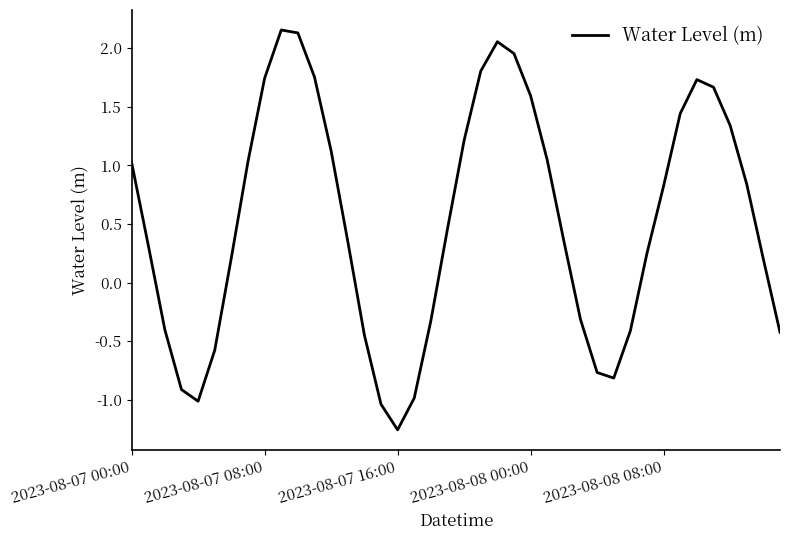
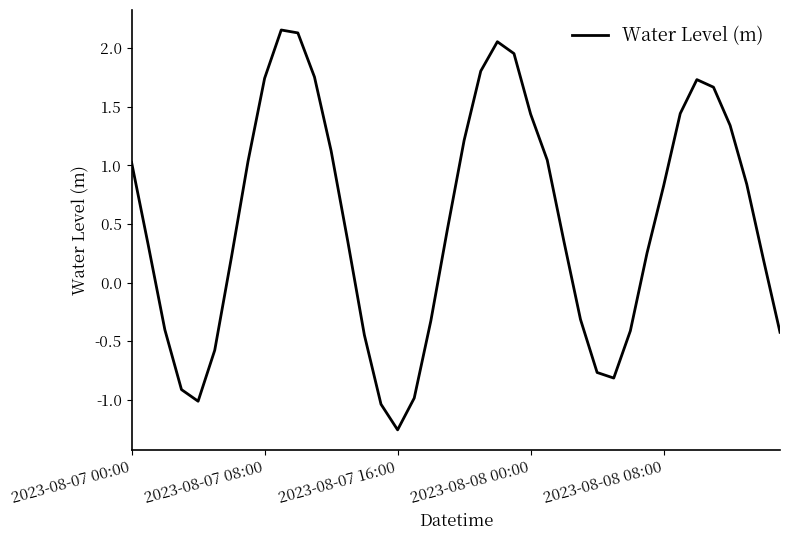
2023-08-08 00:00: 1.59 -> 1.44
